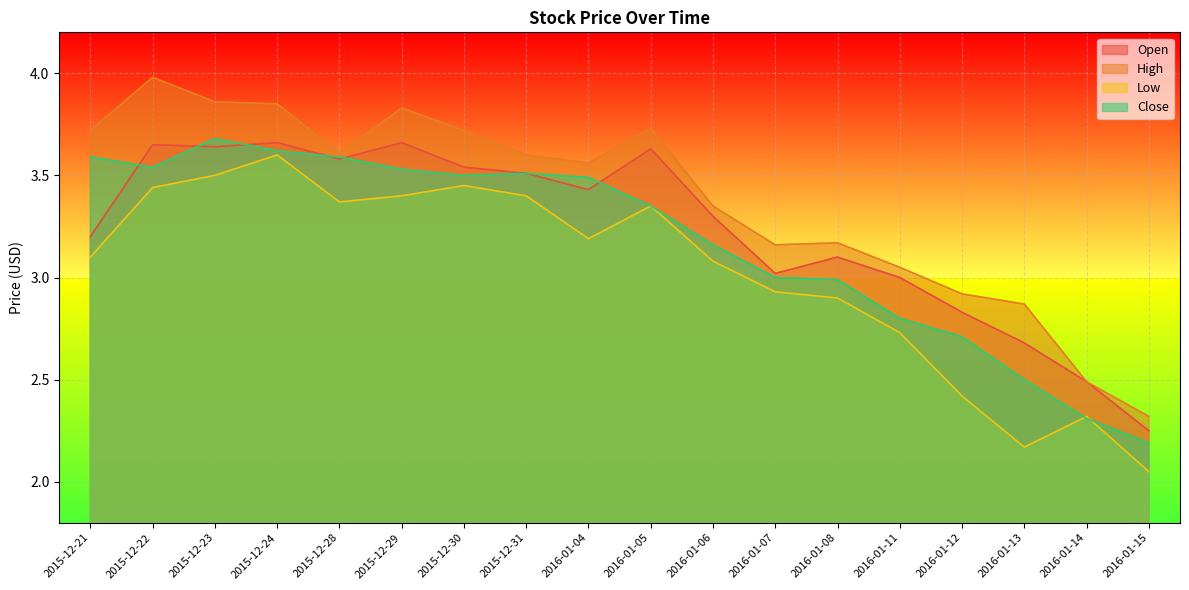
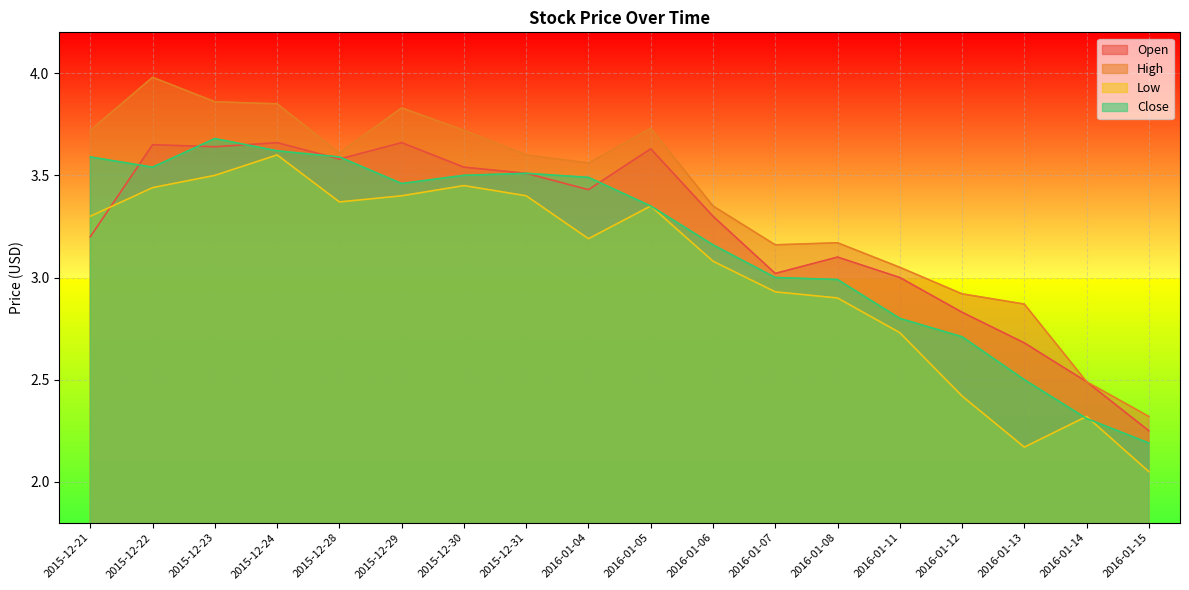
Low, 2015-12-21: 3.1 -> 3.3
Close, 2015-12-29: 3.53 -> 3.46
